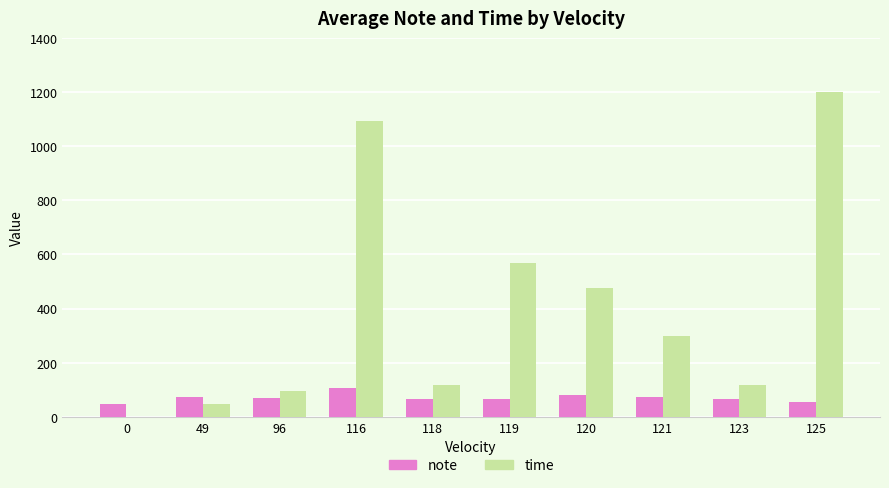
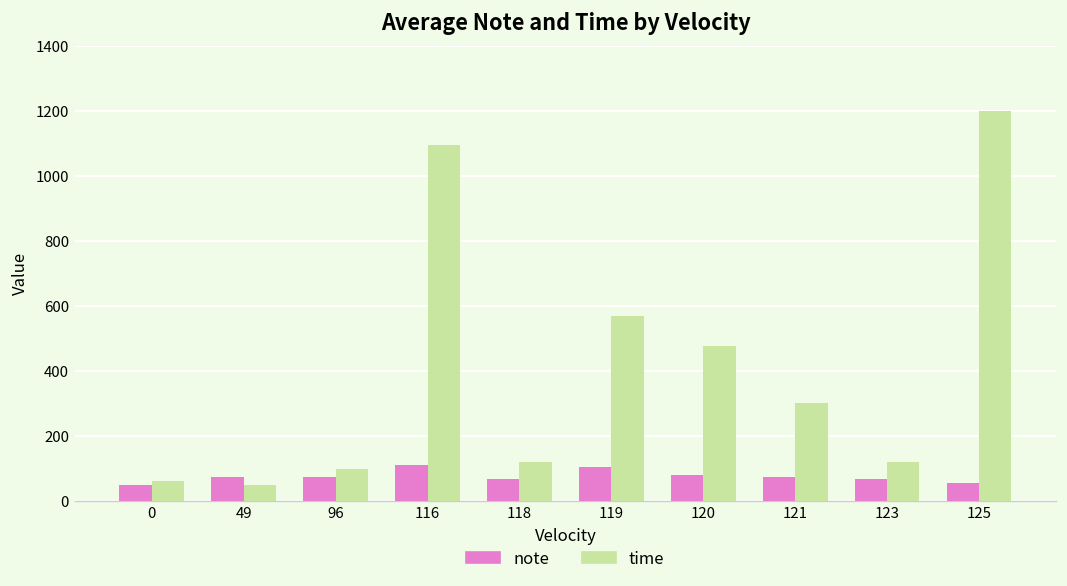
time, 0: 0 -> 60
note, 119: 70 -> 100
